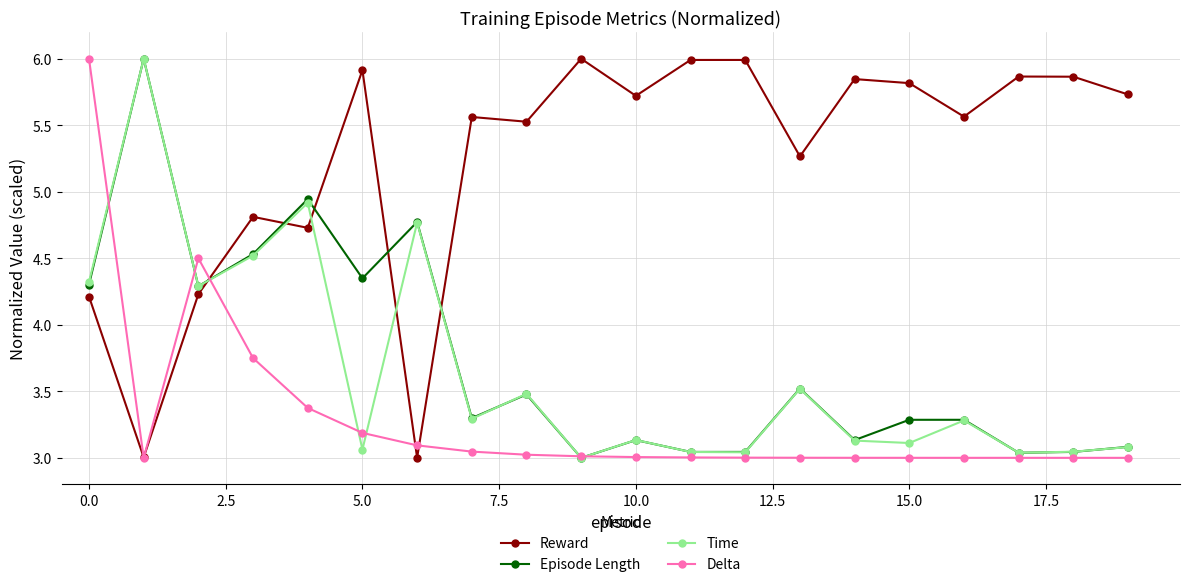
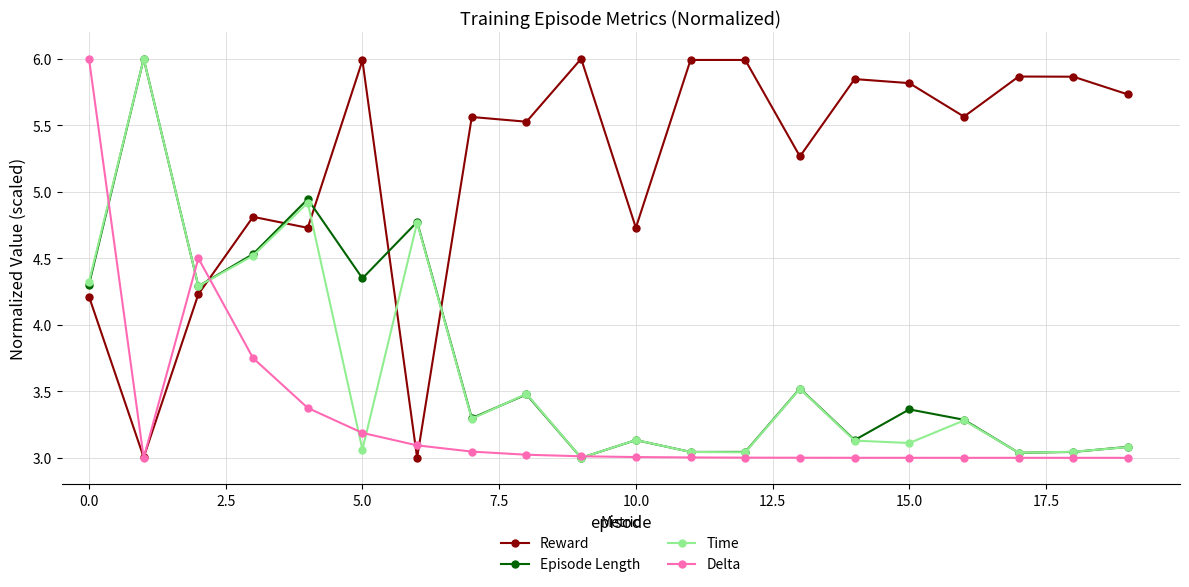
Reward, 5.0: 5.91 -> 5.99
Reward, 10.0: 5.72 -> 4.73
Episode Length, 15.0: 3.29 -> 3.36
